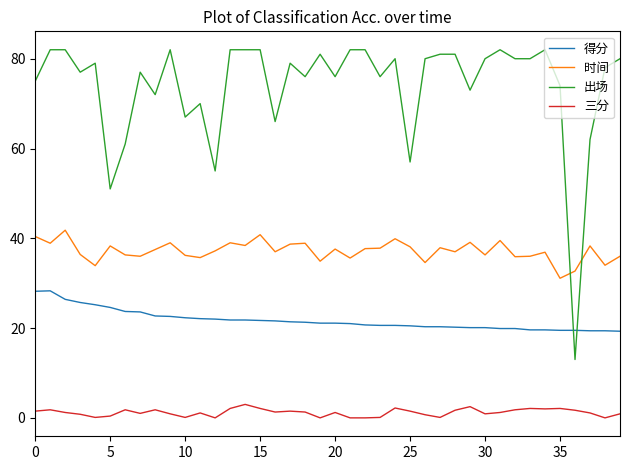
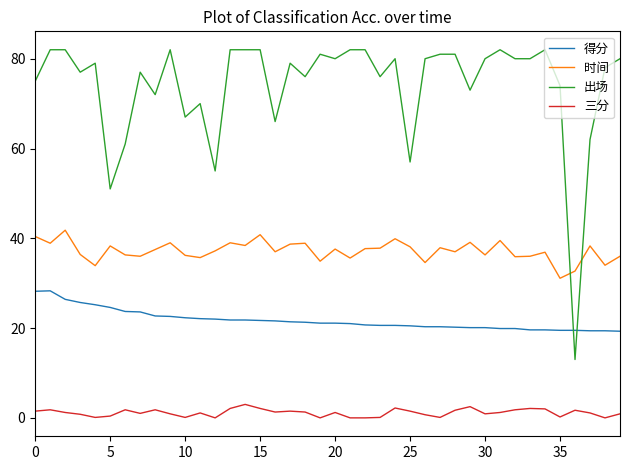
出场, 20: 76 -> 80
三分, 35: 2 -> 0
